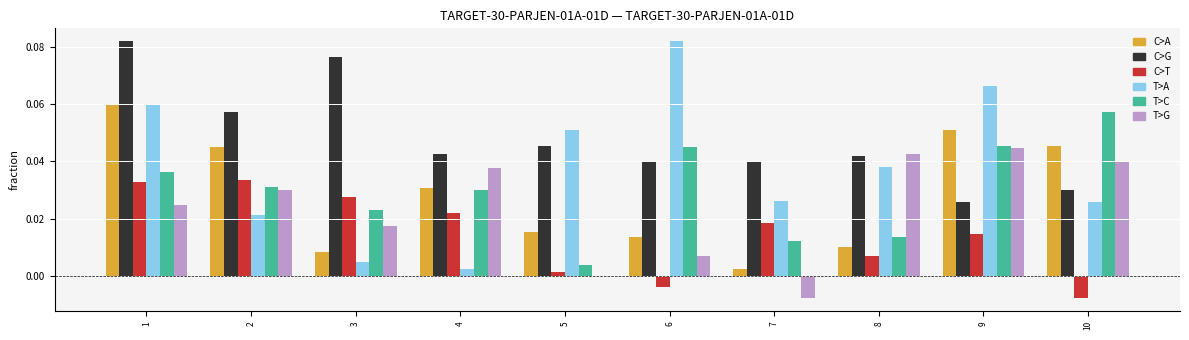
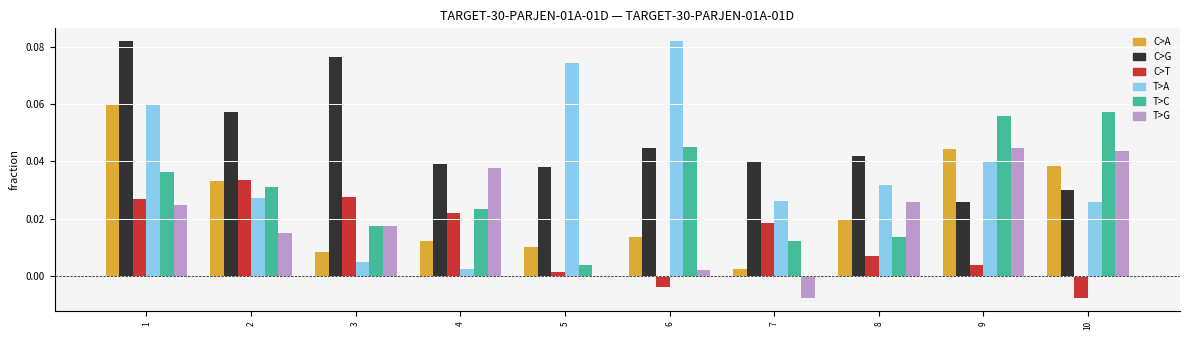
C>T, 1: 0.033 -> 0.027
C>A, 2: 0.045 -> 0.033
T>A, 2: 0.021 -> 0.027
T>G, 2: 0.030 -> 0.015
T>C, 3: 0.023 -> 0.018
C>A, 4: 0.031 -> 0.012
C>G, 4: 0.043 -> 0.039
T>C, 4: 0.030 -> 0.024
C>A, 5: 0.015 -> 0.010
C>G, 5: 0.045 -> 0.038
T>A, 5: 0.051 -> 0.074
C>G, 6: 0.040 -> 0.045
T>G, 6: 0.007 -> 0.002
C>A, 8: 0.010 -> 0.020
T>A, 8: 0.038 -> 0.032
T>G, 8: 0.043 -> 0.026
C>A, 9: 0.051 -> 0.044
C>T, 9: 0.015 -> 0.004
T>A, 9: 0.067 -> 0.040
T>C, 9: 0.045 -> 0.056
C>A, 10: 0.045 -> 0.039
T>G, 10: 0.040 -> 0.044
